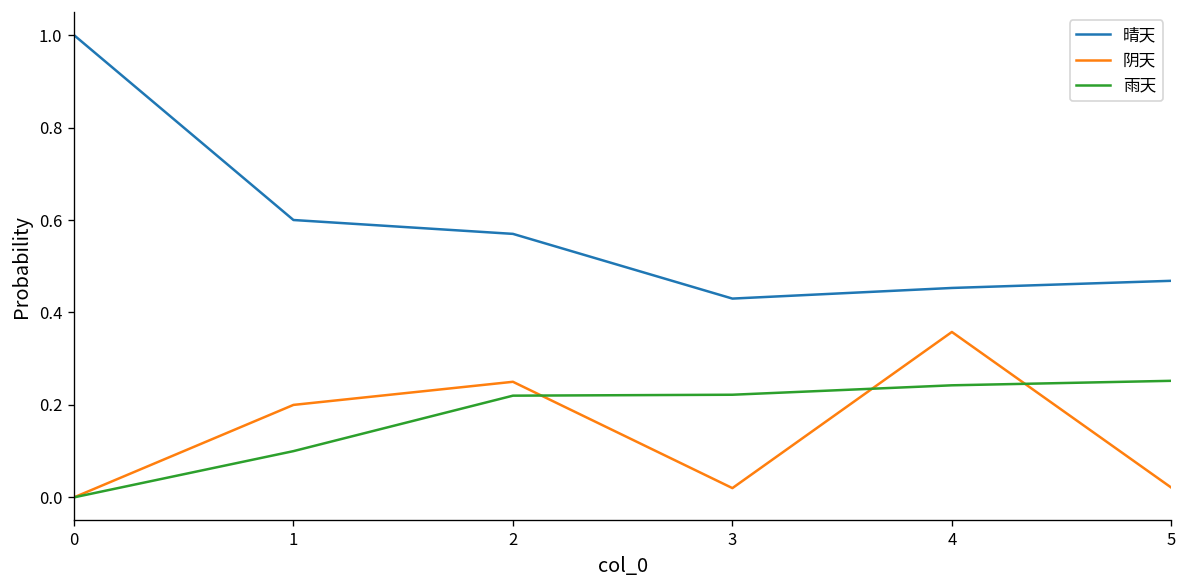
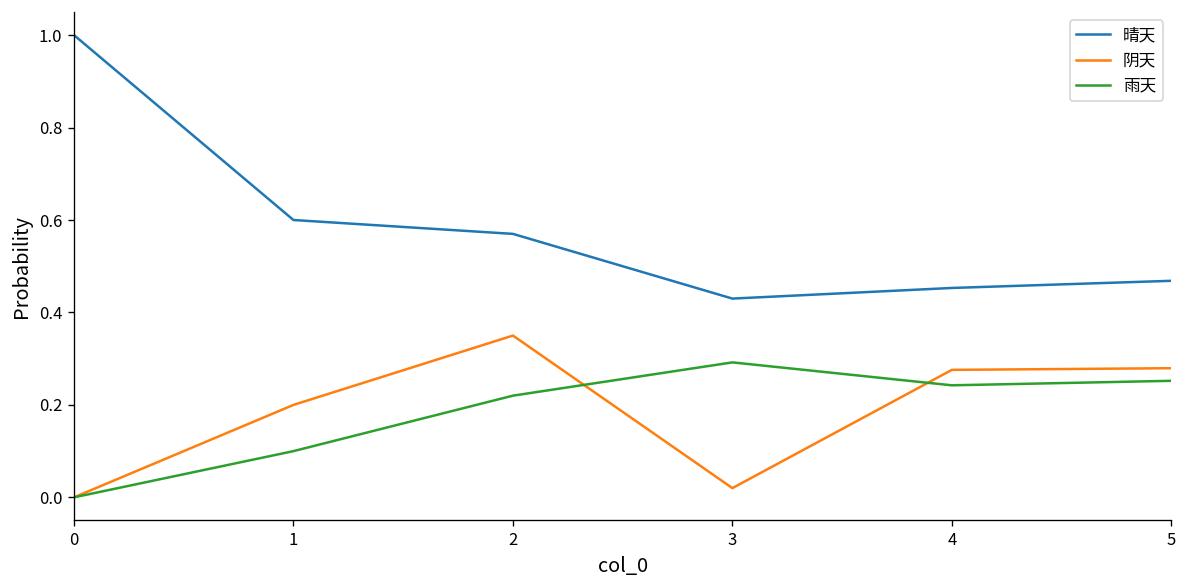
阴天, 2: 0.25 -> 0.35
雨天, 3: 0.22 -> 0.29
阴天, 4: 0.36 -> 0.28
阴天, 5: 0.02 -> 0.28
